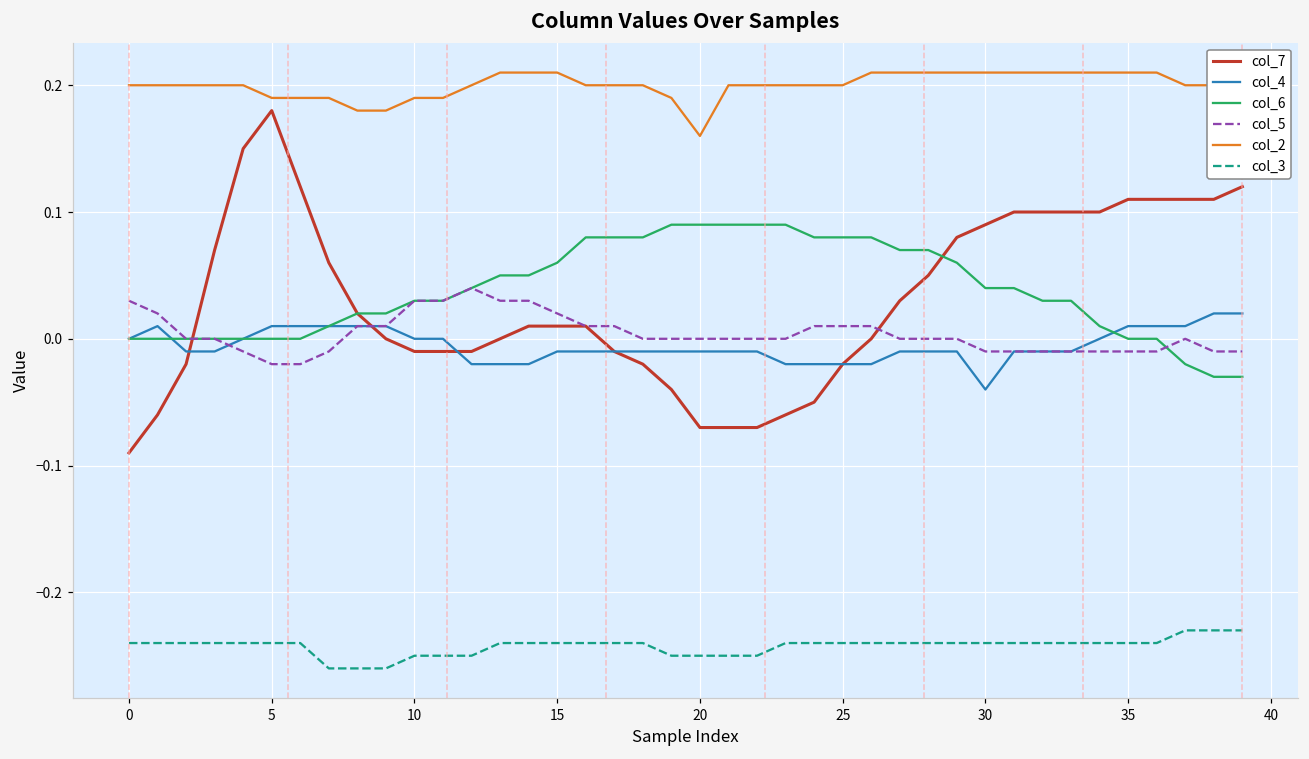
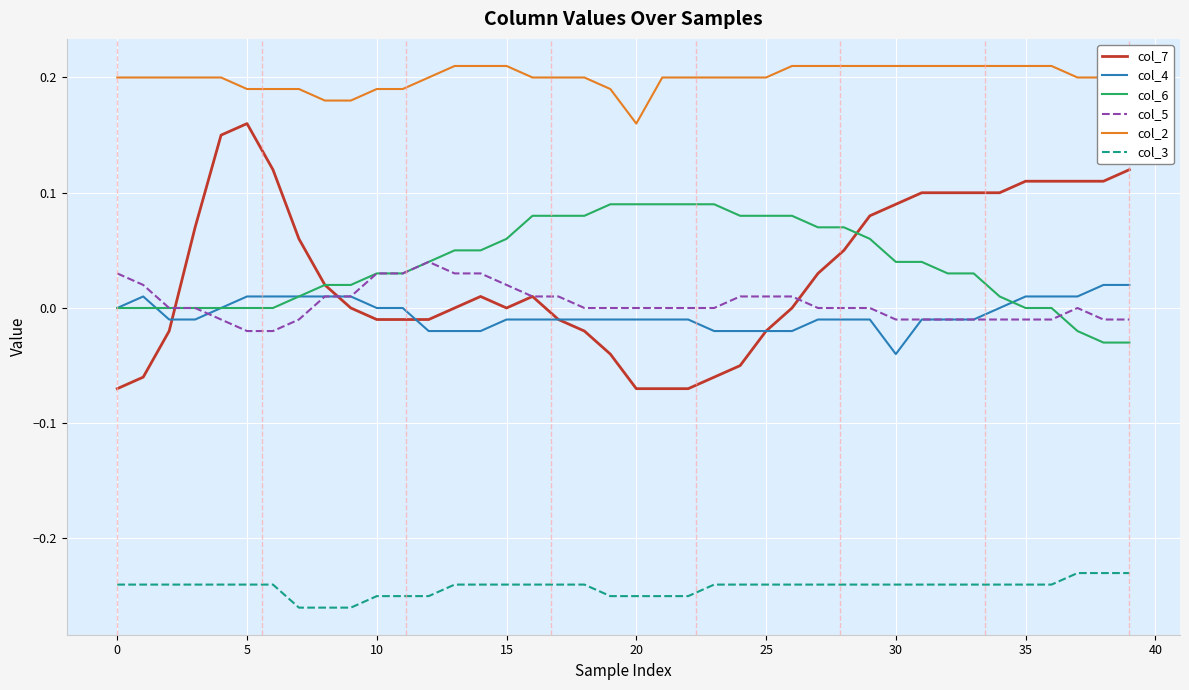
col_7, 0: -0.09 -> -0.07
col_7, 5: 0.18 -> 0.16
col_7, 15: 0.01 -> 0.00
